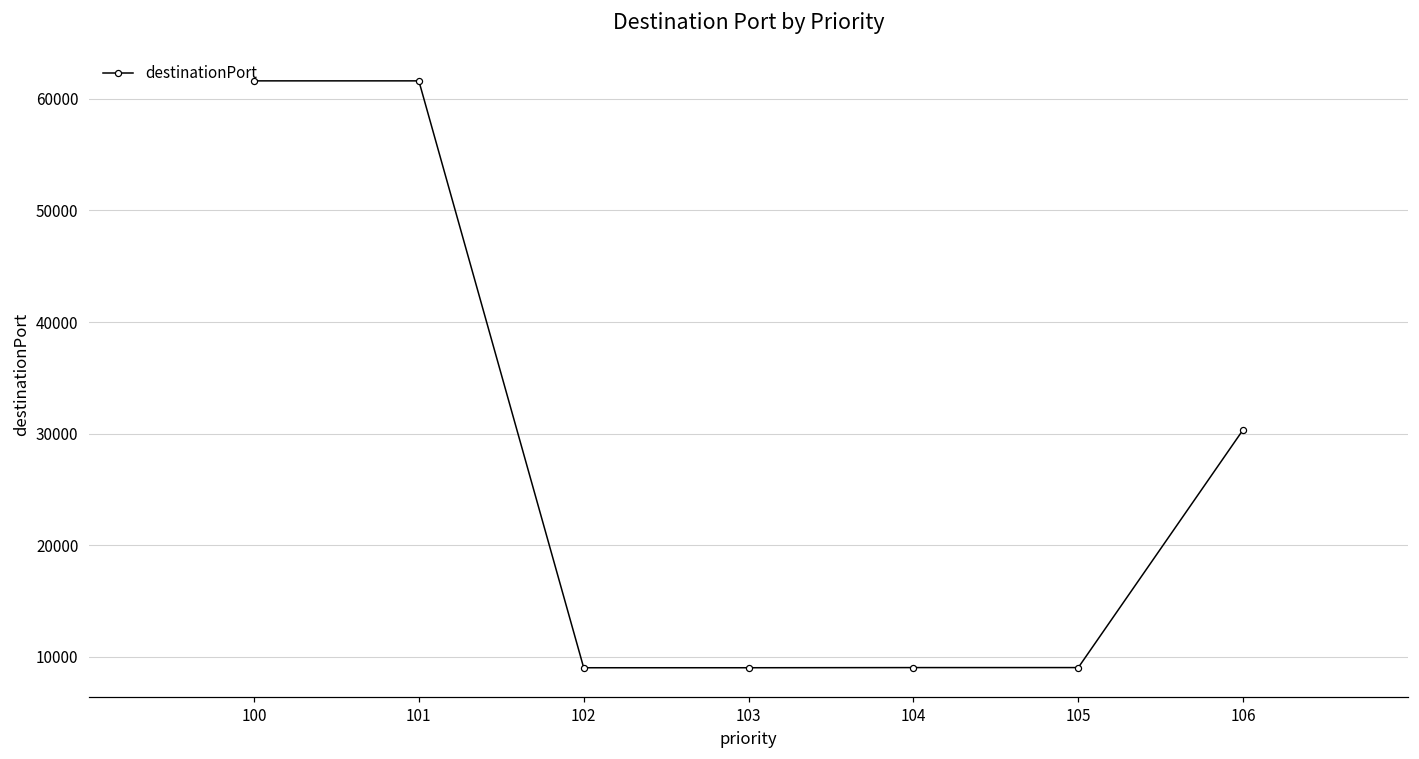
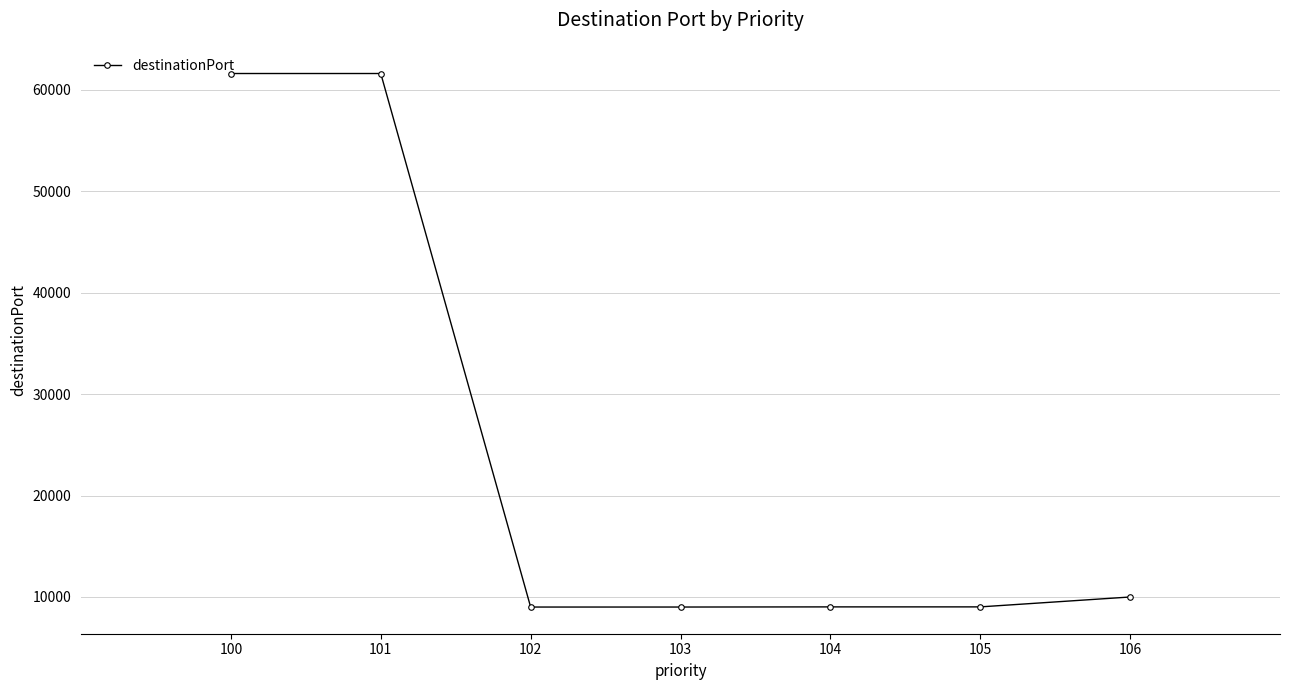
106: 30300 -> 10000
